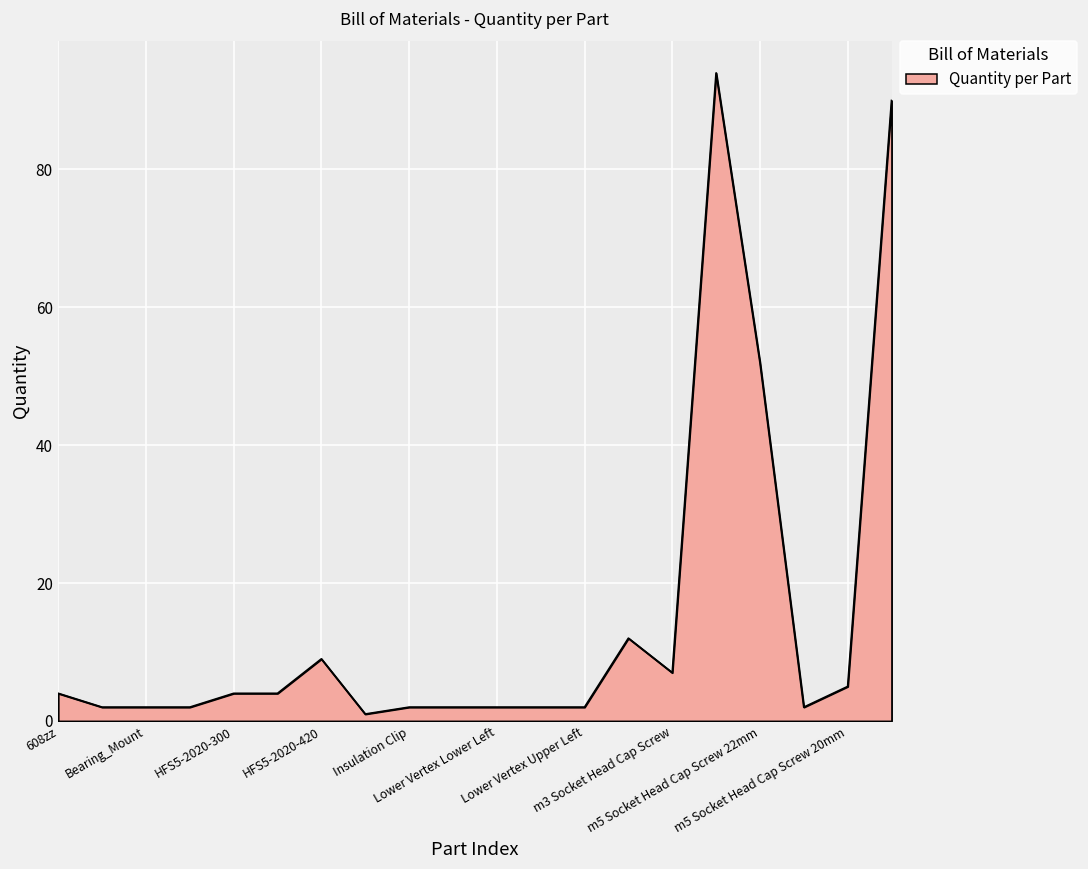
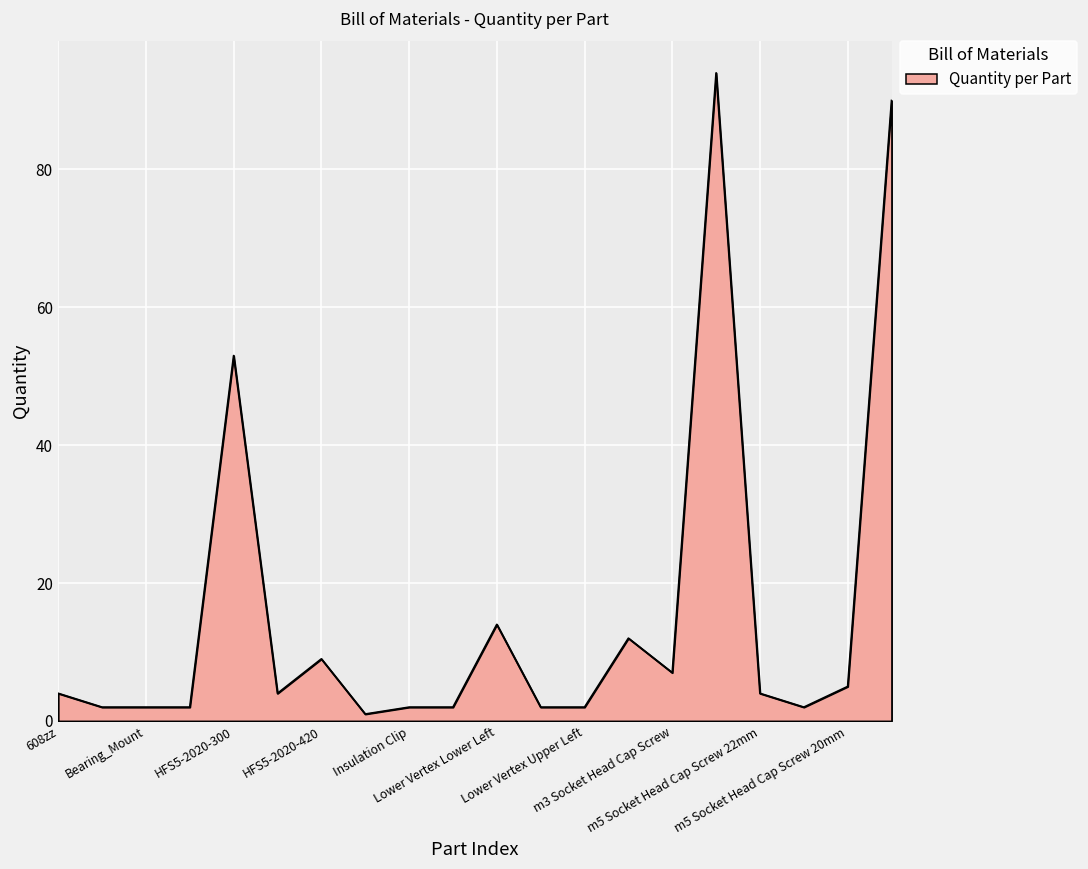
HFS5-2020-300: 4 -> 53
Lower Vertex Lower Left: 2 -> 14
m5 Socket Head Cap Screw 22mm: 52 -> 4
